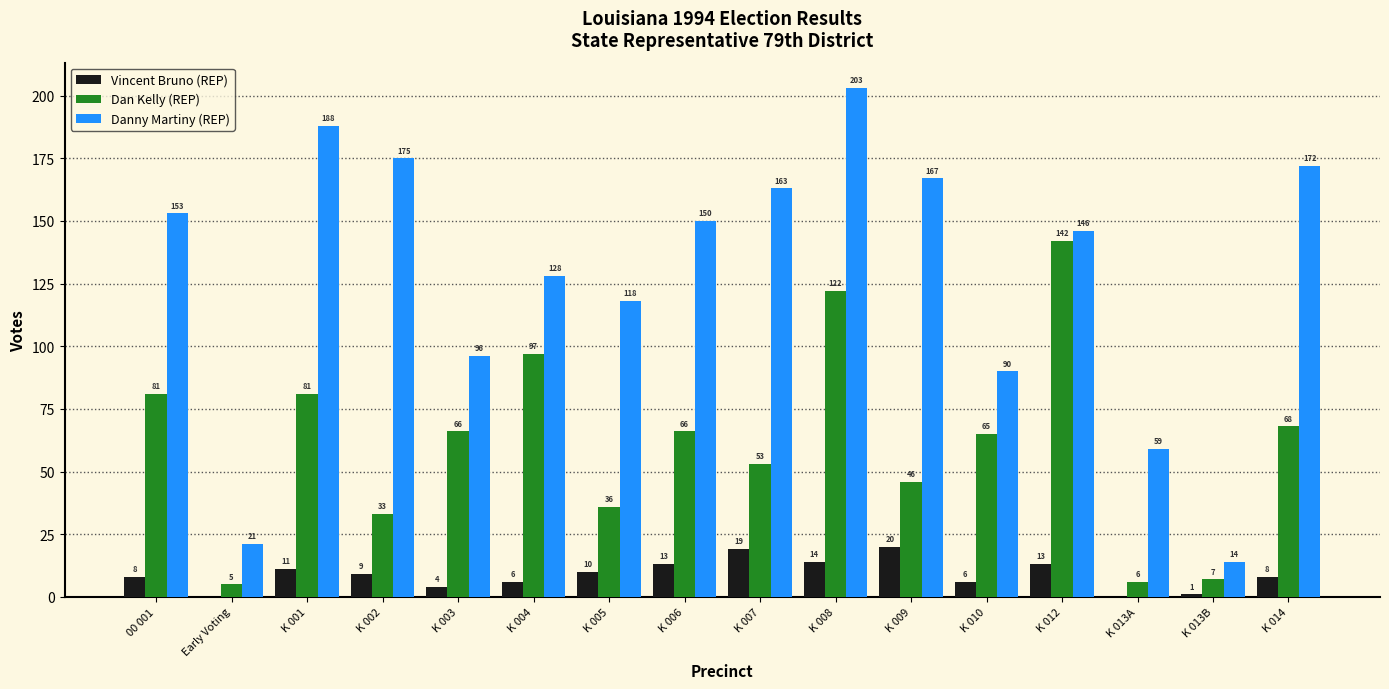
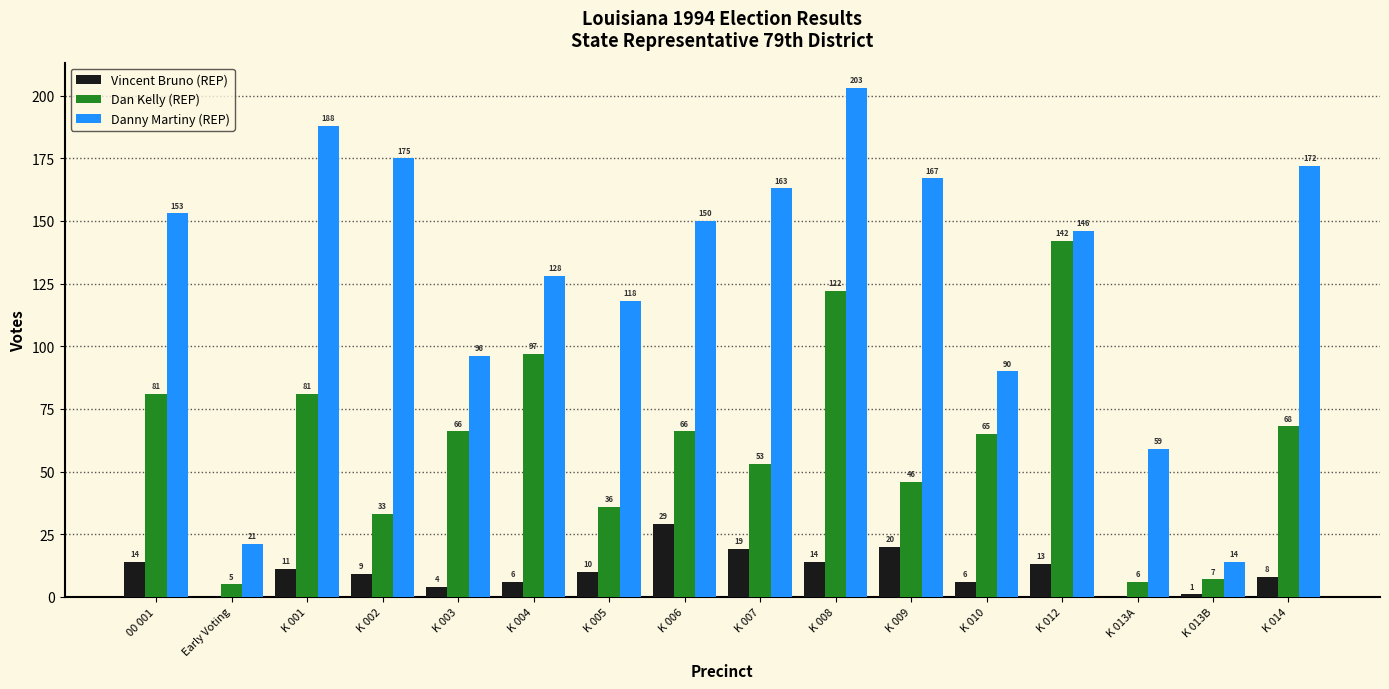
Vincent Bruno (REP), 00 001: 8 -> 14
Vincent Bruno (REP), K 006: 13 -> 29
